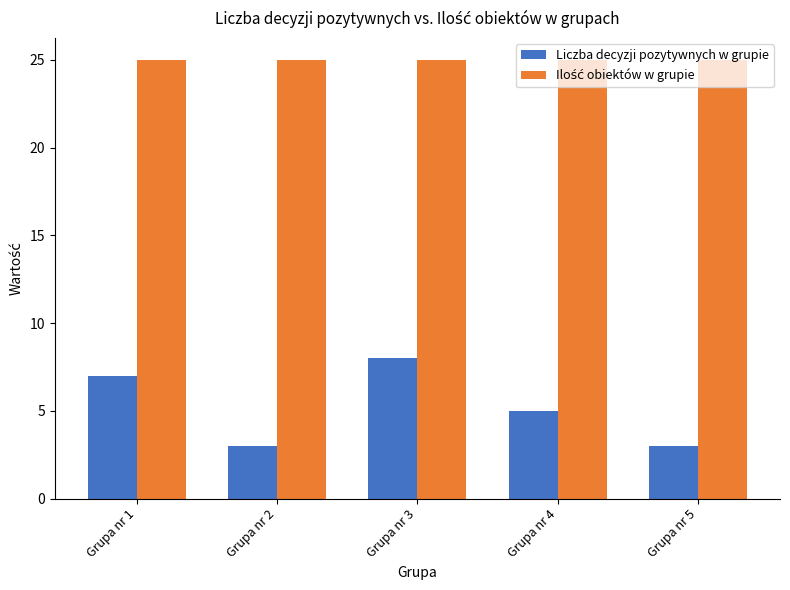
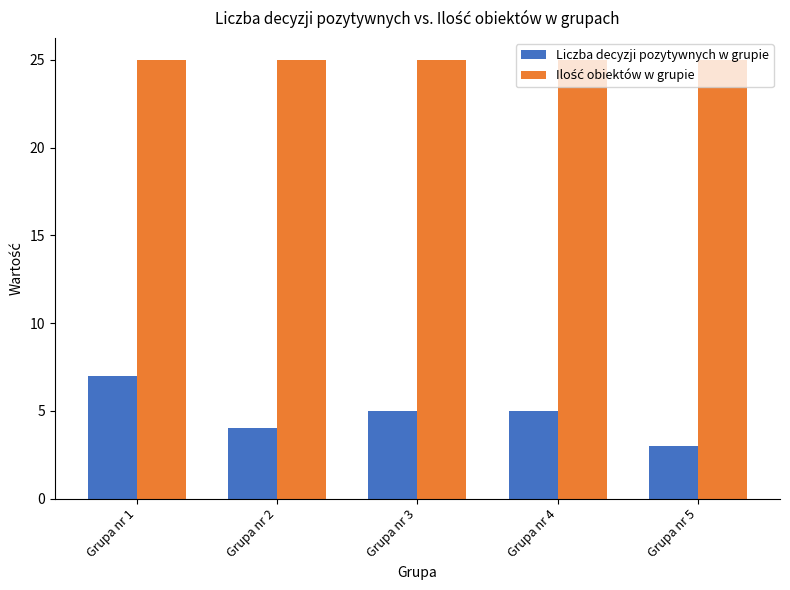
Liczba decyzji pozytywnych w grupie, Grupa nr 2: 3 -> 4
Liczba decyzji pozytywnych w grupie, Grupa nr 3: 8 -> 5
